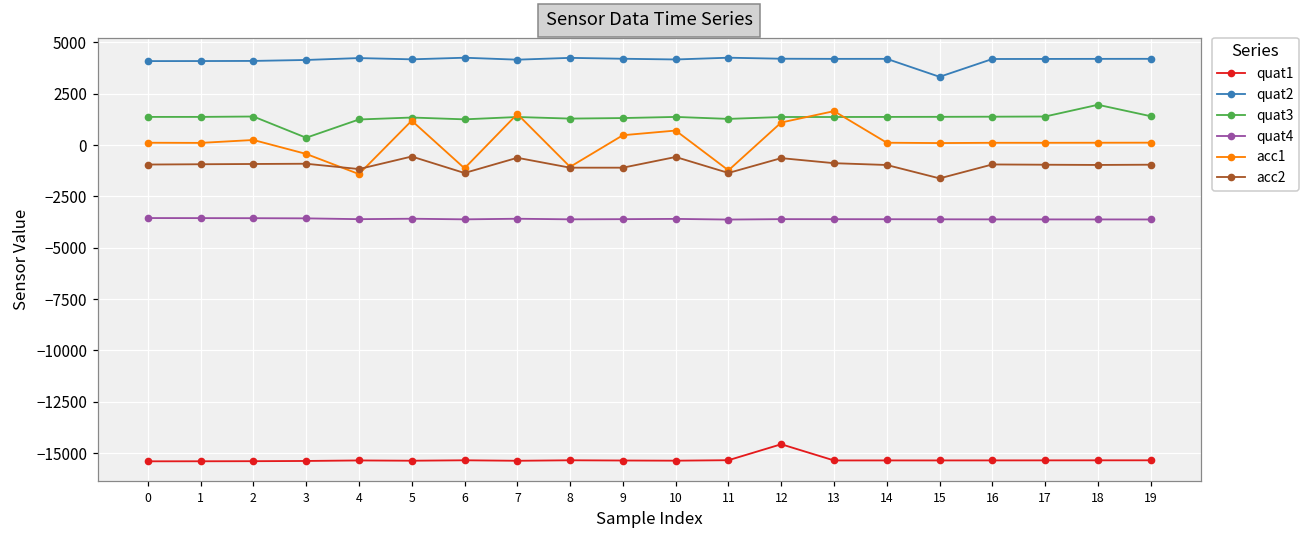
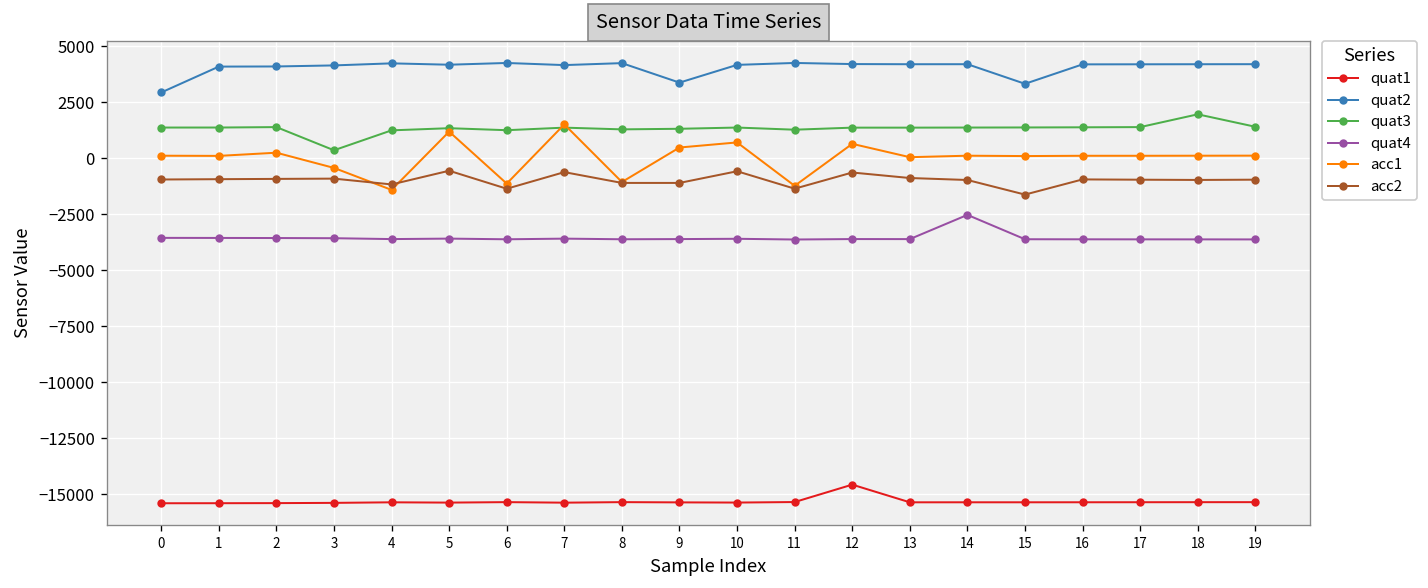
quat2, 0: 4100 -> 2900
quat2, 9: 4200 -> 3400
acc1, 12: 1100 -> 600
acc1, 13: 1700 -> 0
quat4, 14: -3600 -> -2500
